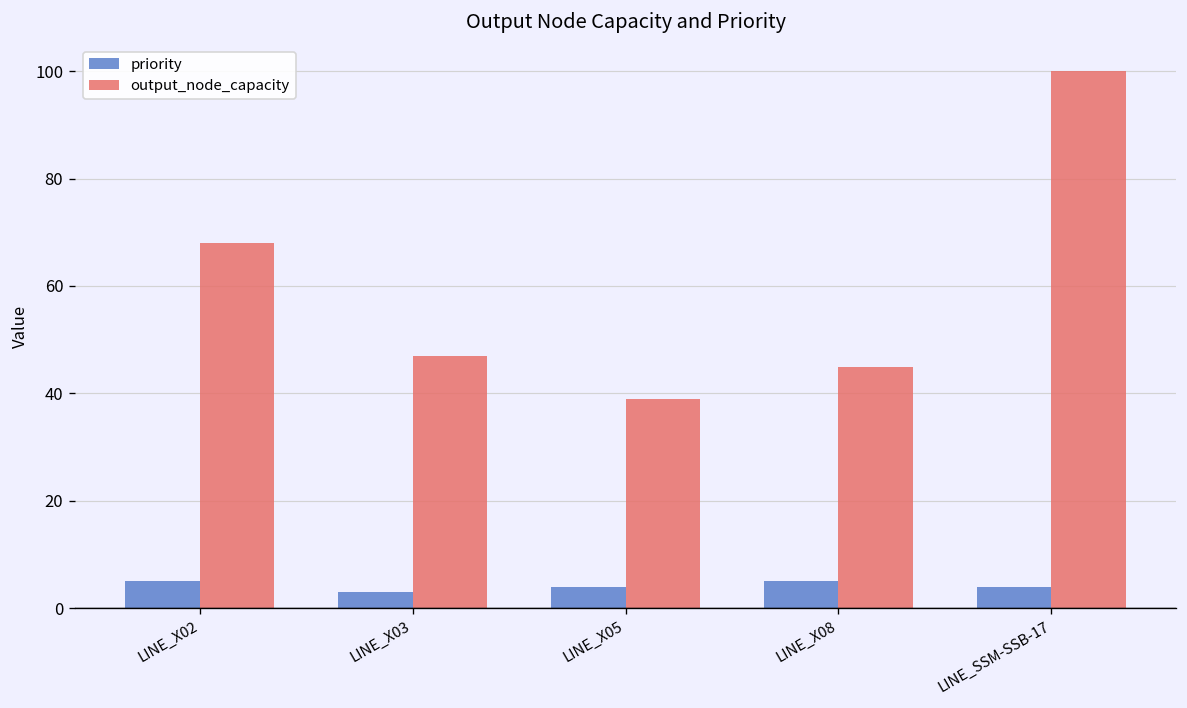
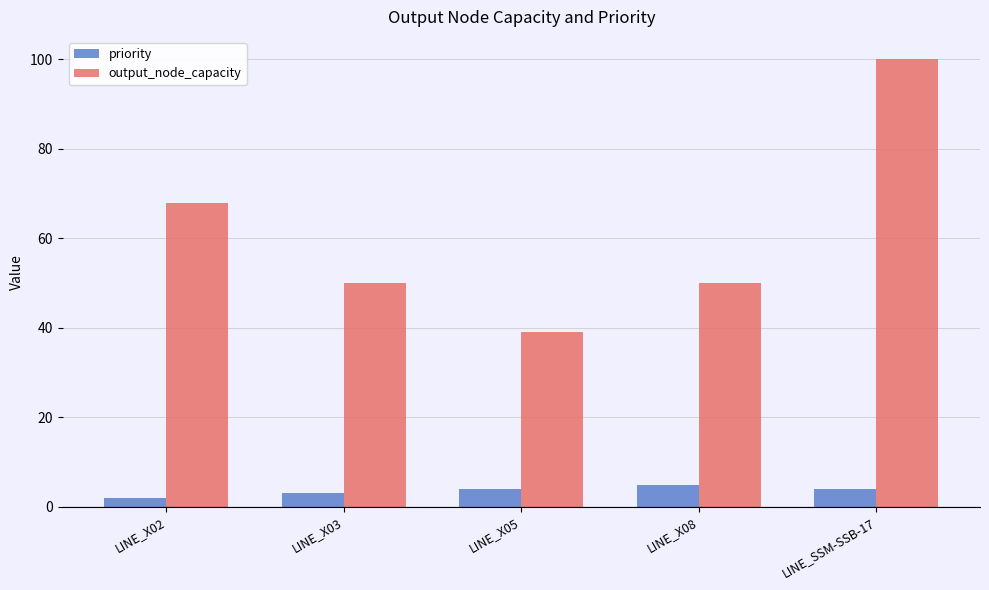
priority, LINE_X02: 5 -> 2
output_node_capacity, LINE_X03: 47 -> 50
output_node_capacity, LINE_X08: 45 -> 50
